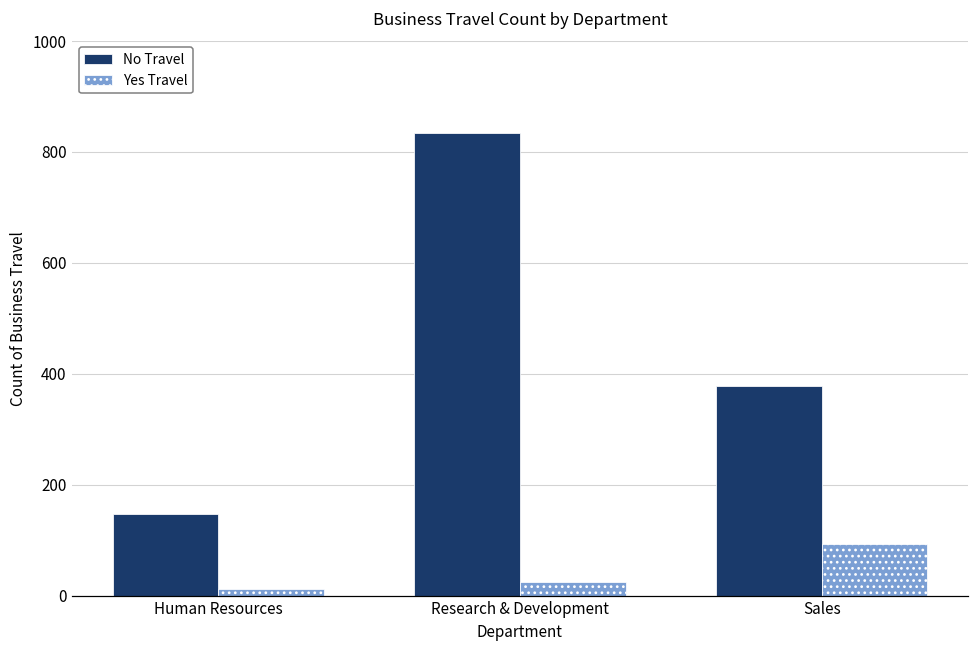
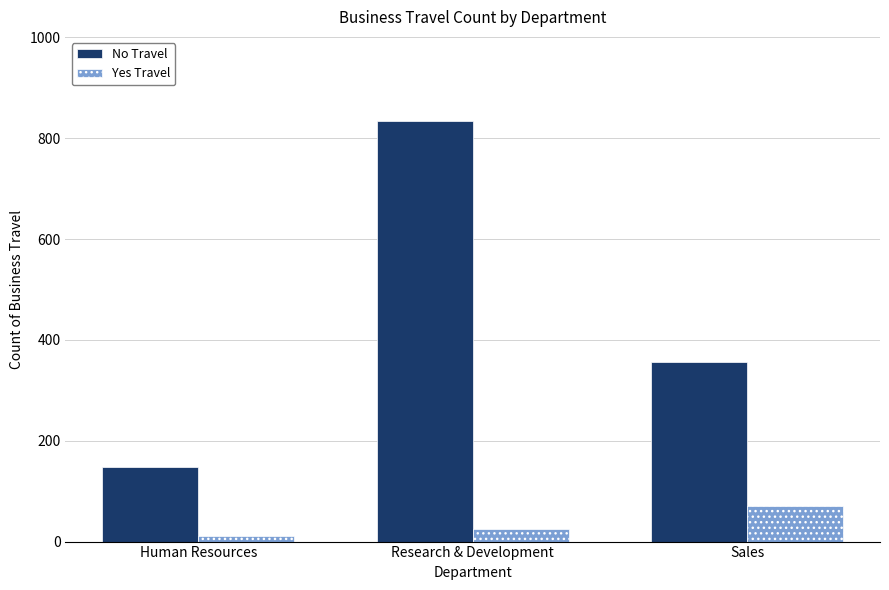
No Travel, Sales: 380 -> 360
Yes Travel, Sales: 90 -> 70
